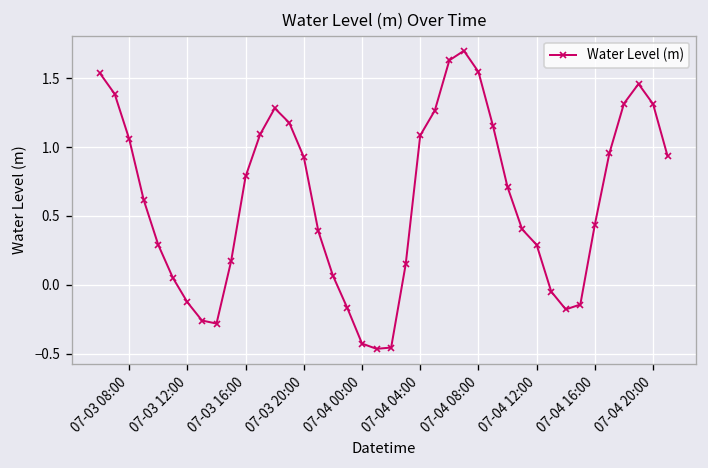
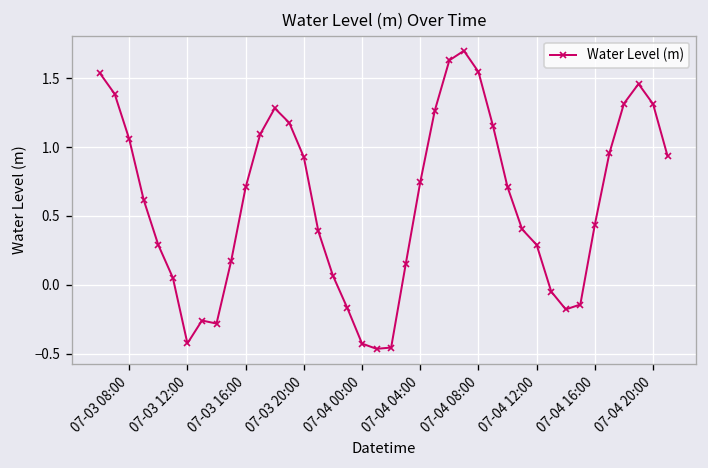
07-03 12:00: -0.13 -> -0.43
07-03 16:00: 0.79 -> 0.71
07-04 04:00: 1.08 -> 0.74
